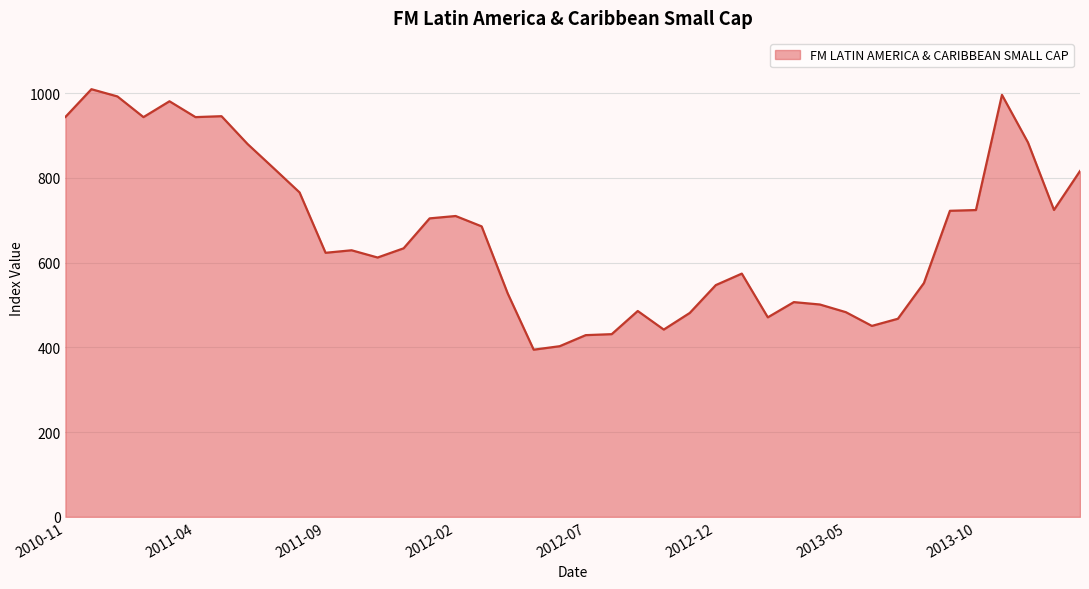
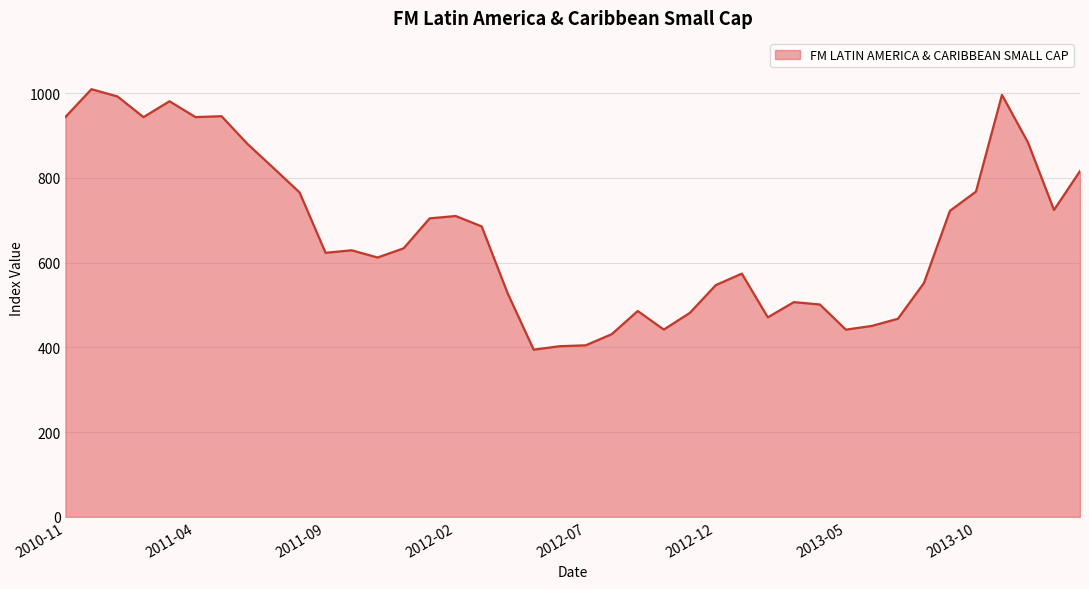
2012-07: 430 -> 400
2013-05: 480 -> 440
2013-10: 720 -> 770
